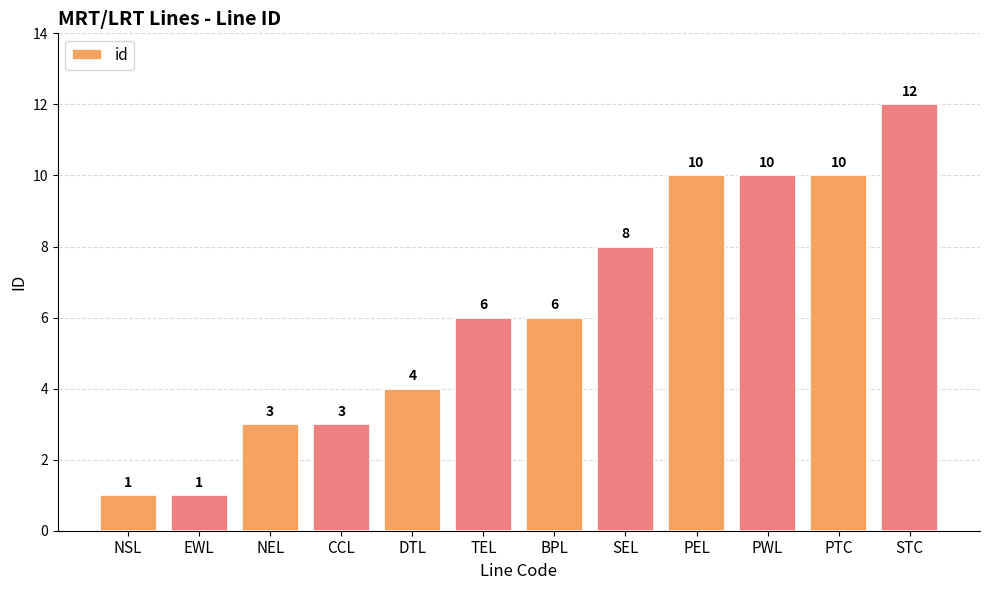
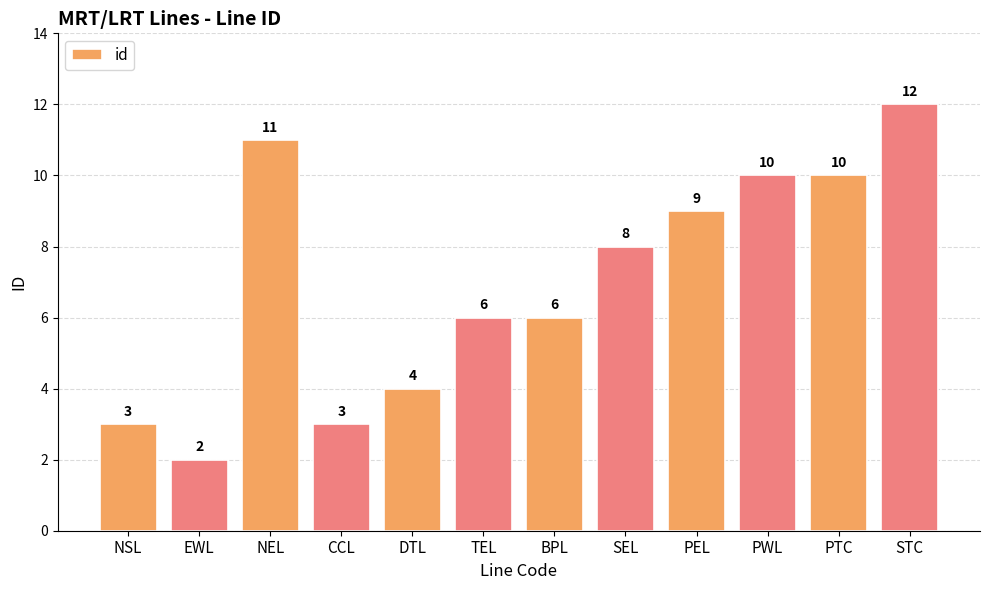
NSL: 1 -> 3
EWL: 1 -> 2
NEL: 3 -> 11
PEL: 10 -> 9
